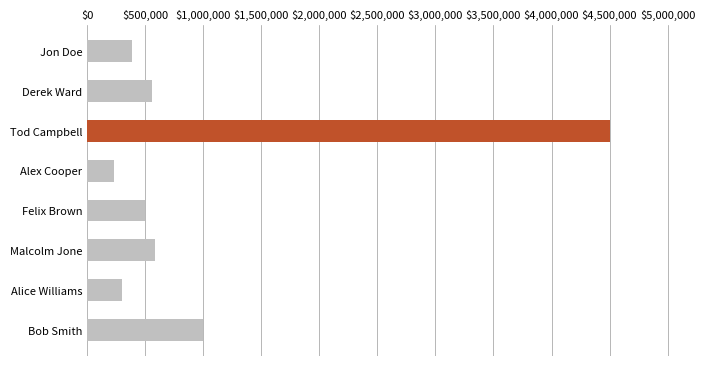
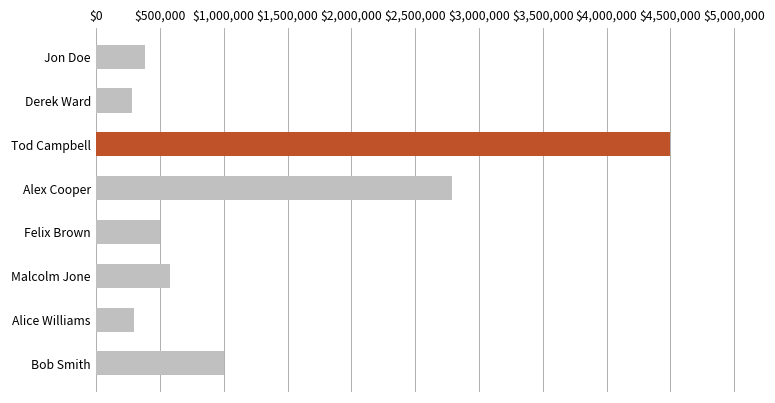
Derek Ward: $560,000 -> $280,000
Alex Cooper: $230,000 -> $2,790,000
